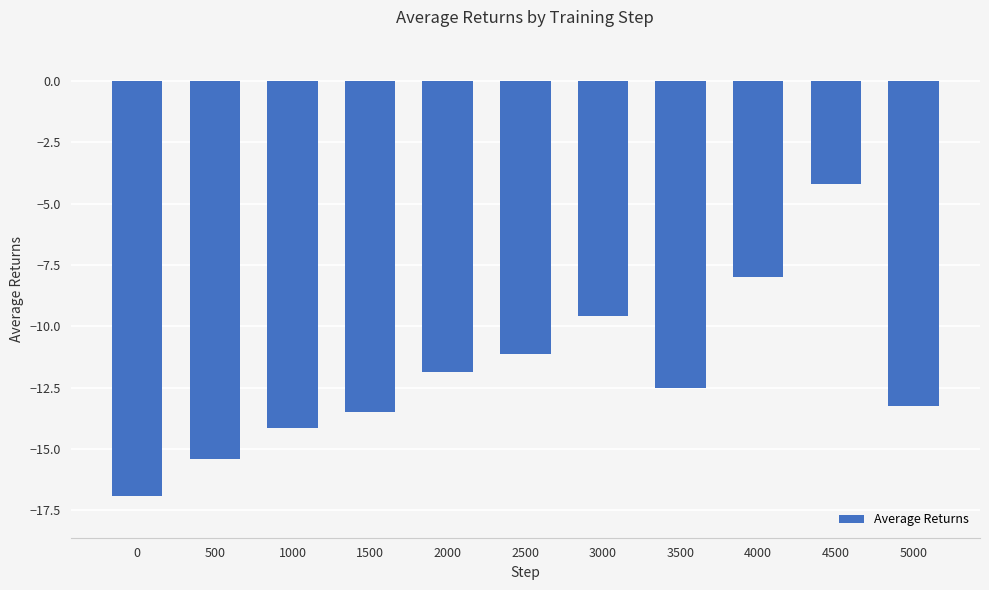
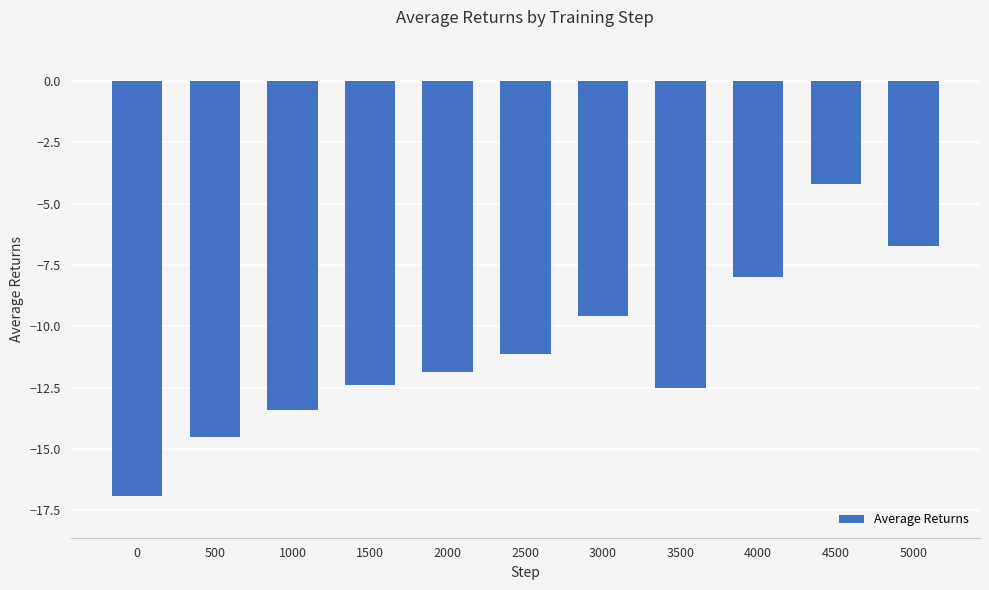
500: -15.4 -> -14.5
1000: -14.1 -> -13.4
1500: -13.5 -> -12.4
5000: -13.2 -> -6.7
